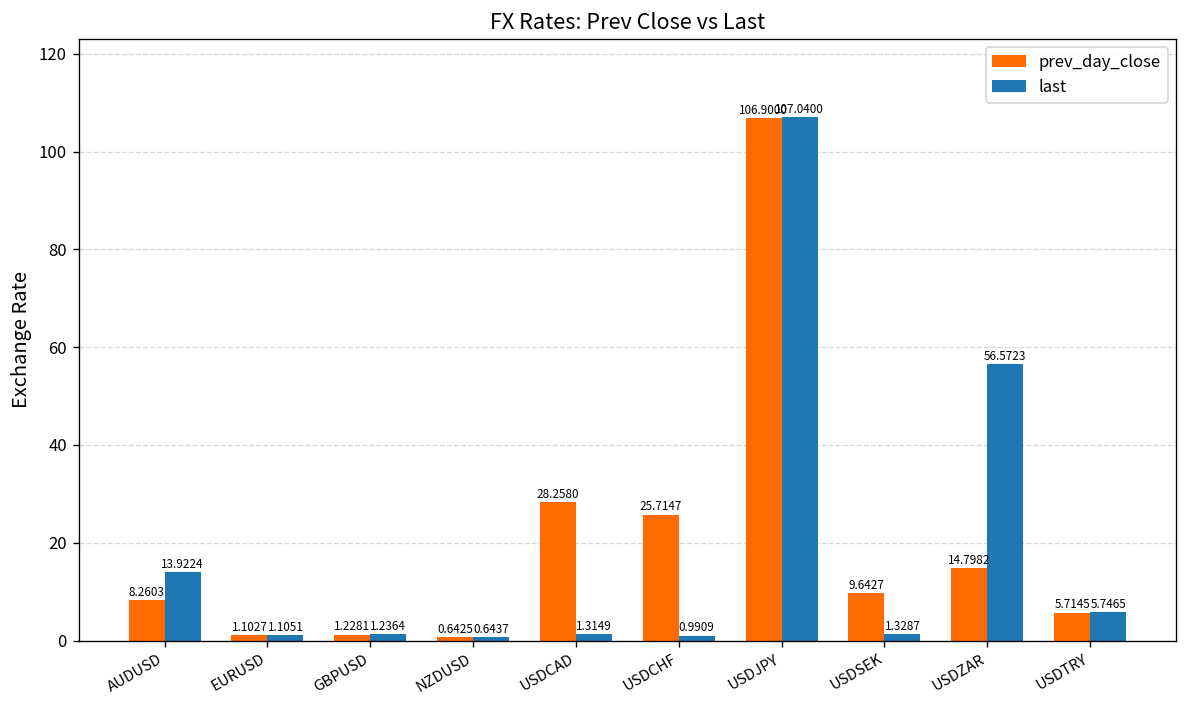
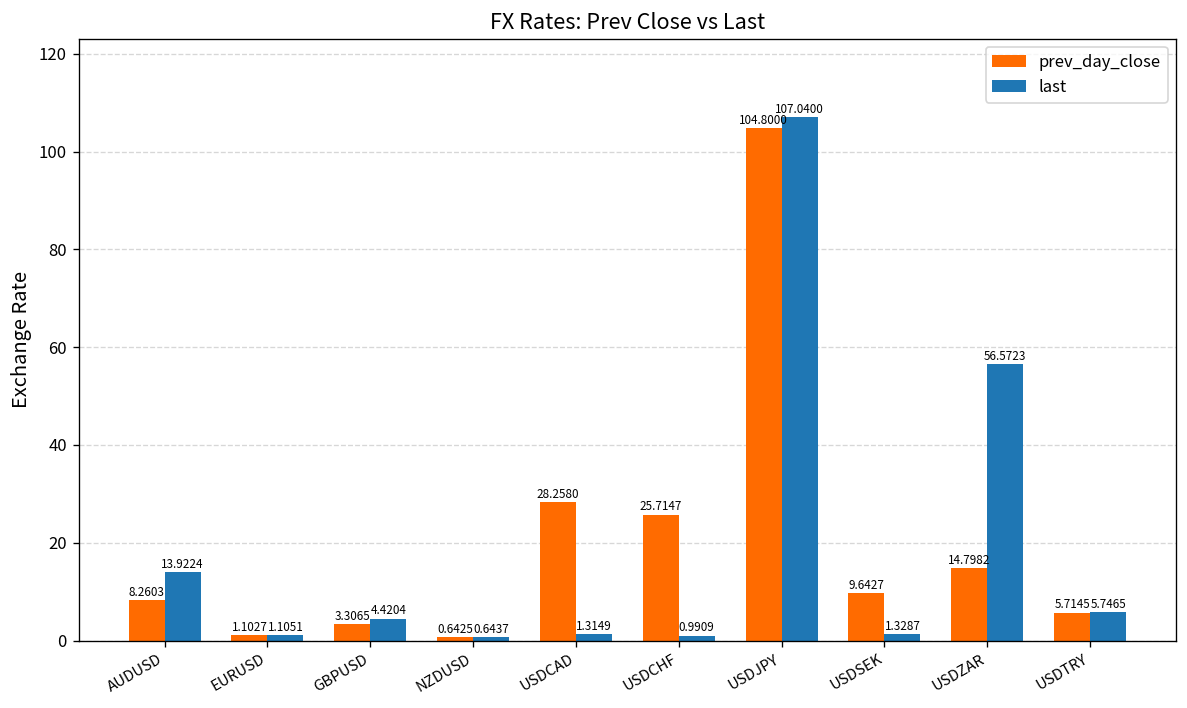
prev_day_close, GBPUSD: 1.2281 -> 3.3065
last, GBPUSD: 1.2364 -> 4.4204
prev_day_close, USDJPY: 106.9000 -> 104.8000
